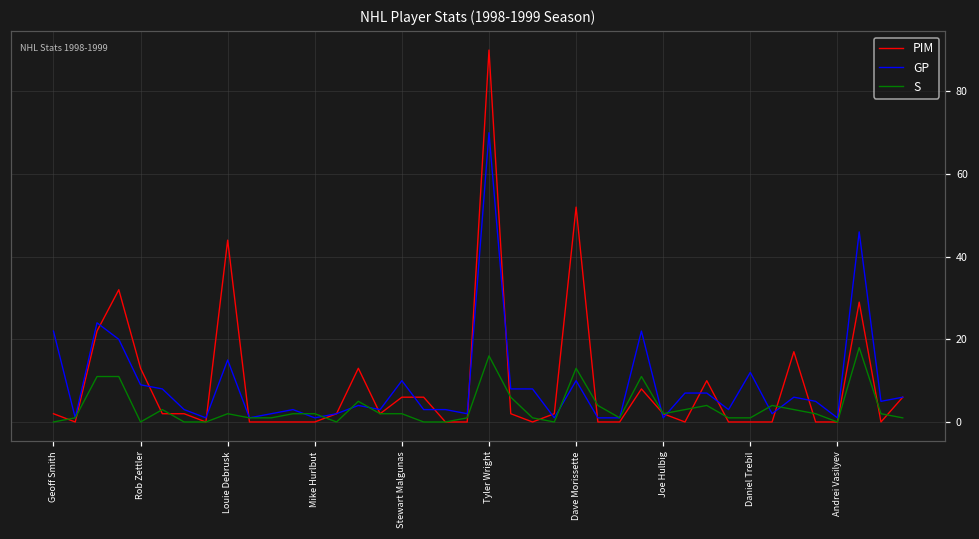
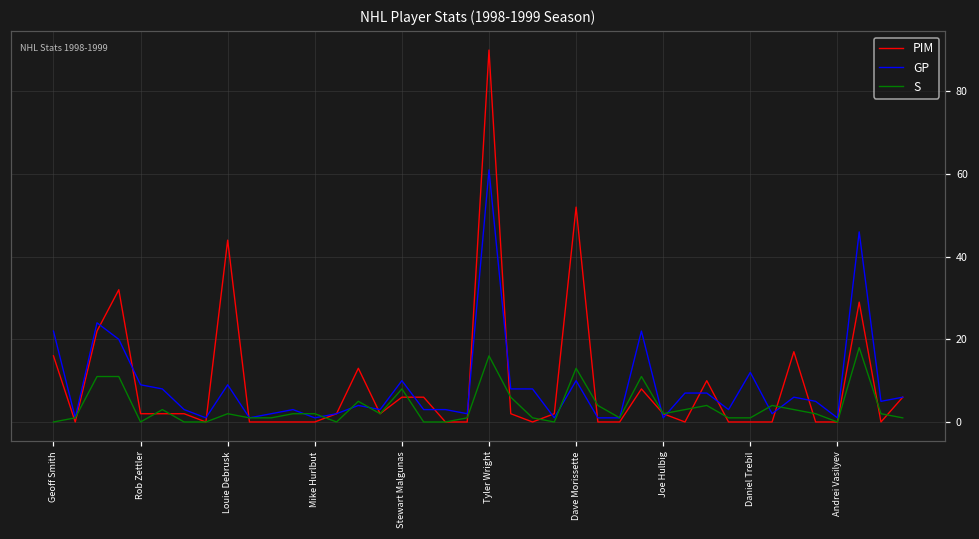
PIM, Geoff Smith: 2 -> 16
PIM, Rob Zettler: 13 -> 2
GP, Louie Debrusk: 15 -> 9
S, Stewart Malgunas: 2 -> 8
GP, Tyler Wright: 70 -> 61
